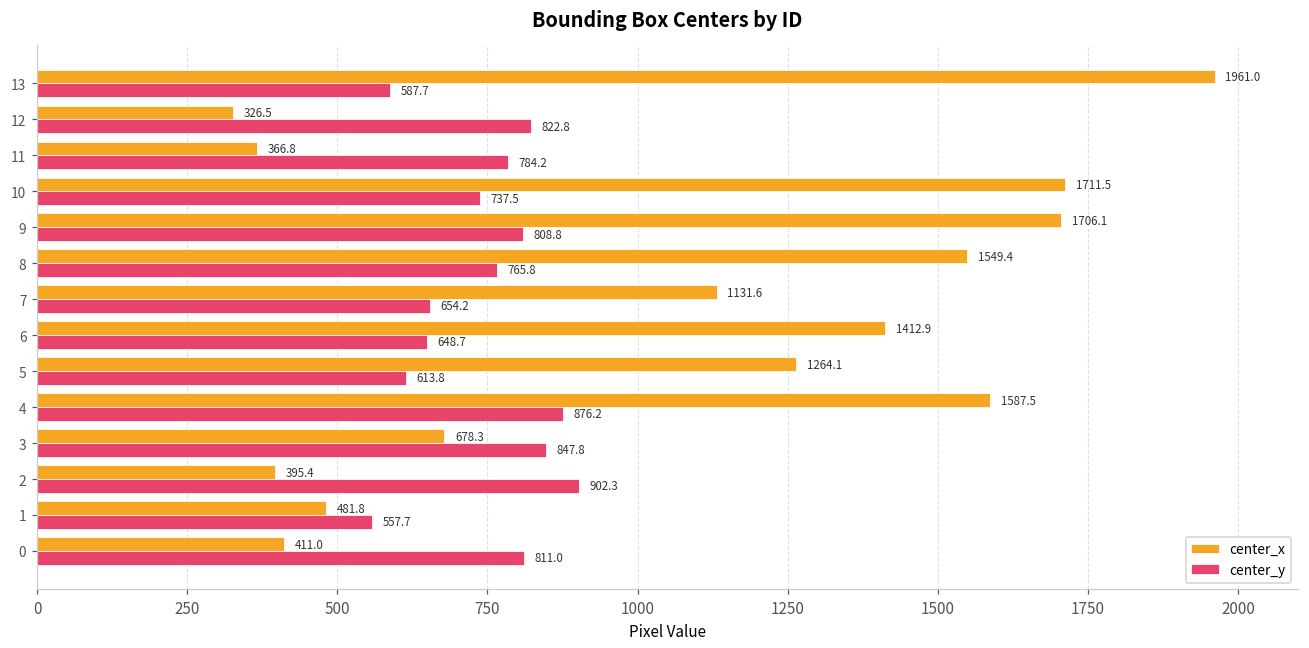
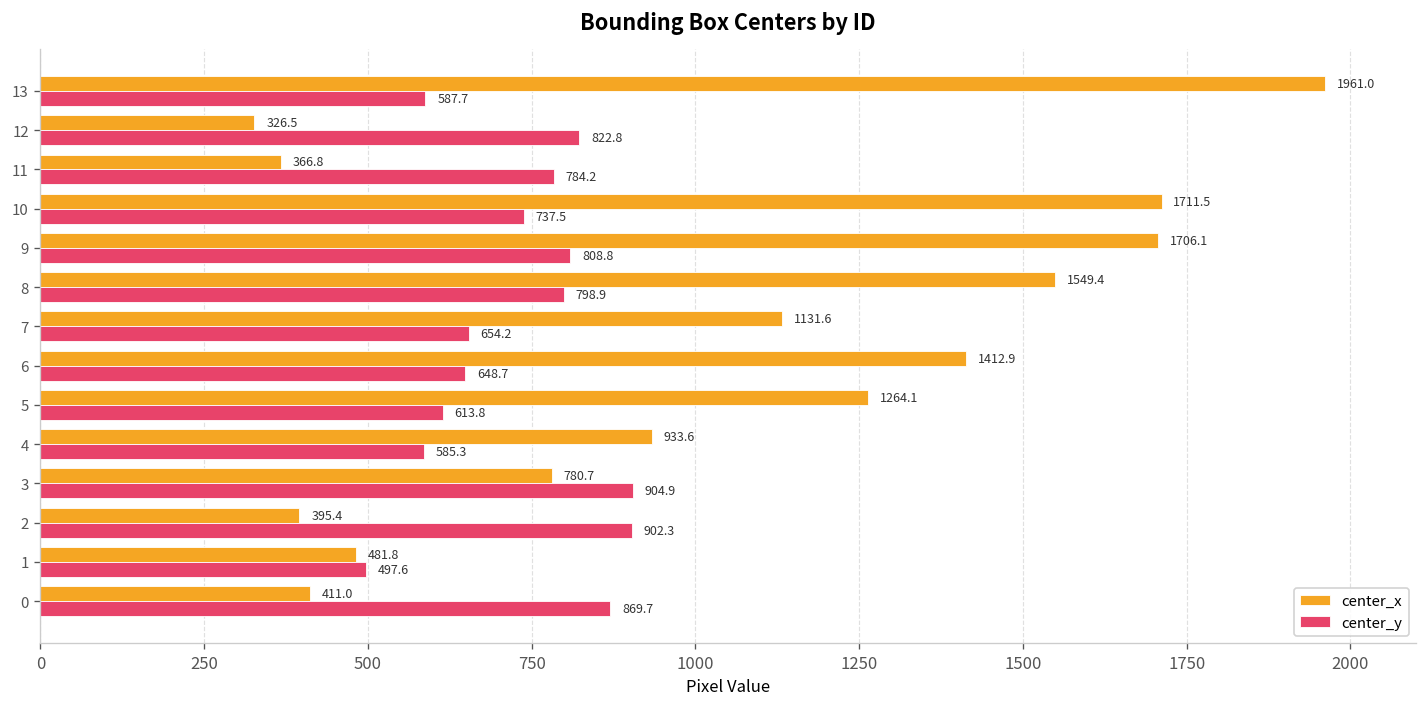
center_y, 8: 765.8 -> 798.9
center_x, 4: 1587.5 -> 933.6
center_y, 4: 876.2 -> 585.3
center_x, 3: 678.3 -> 780.7
center_y, 3: 847.8 -> 904.9
center_y, 1: 557.7 -> 497.6
center_y, 0: 811.0 -> 869.7
